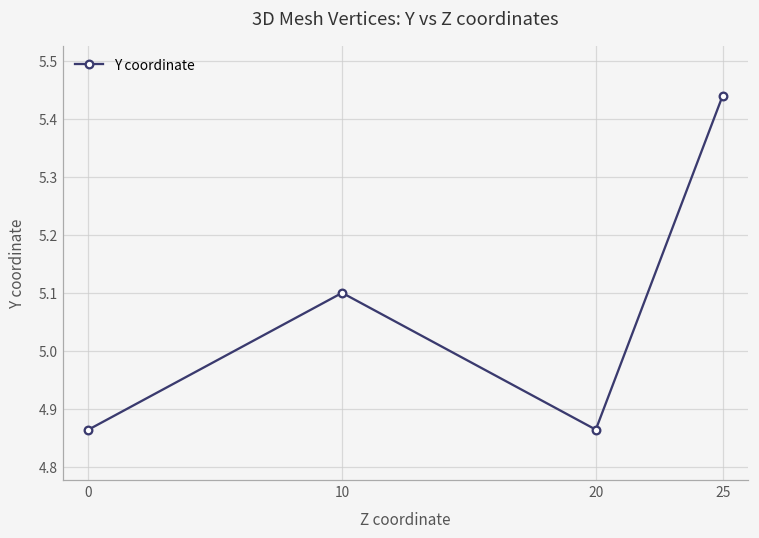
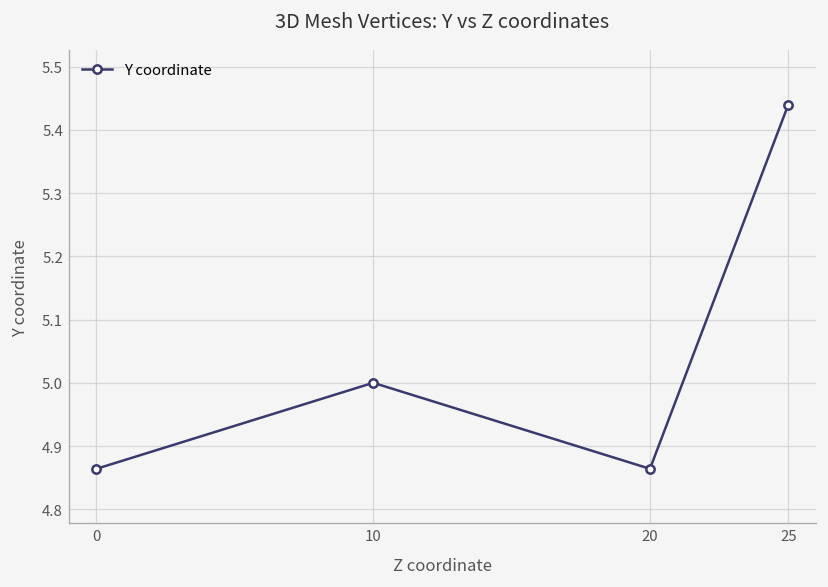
10: 5.1 -> 5.0
